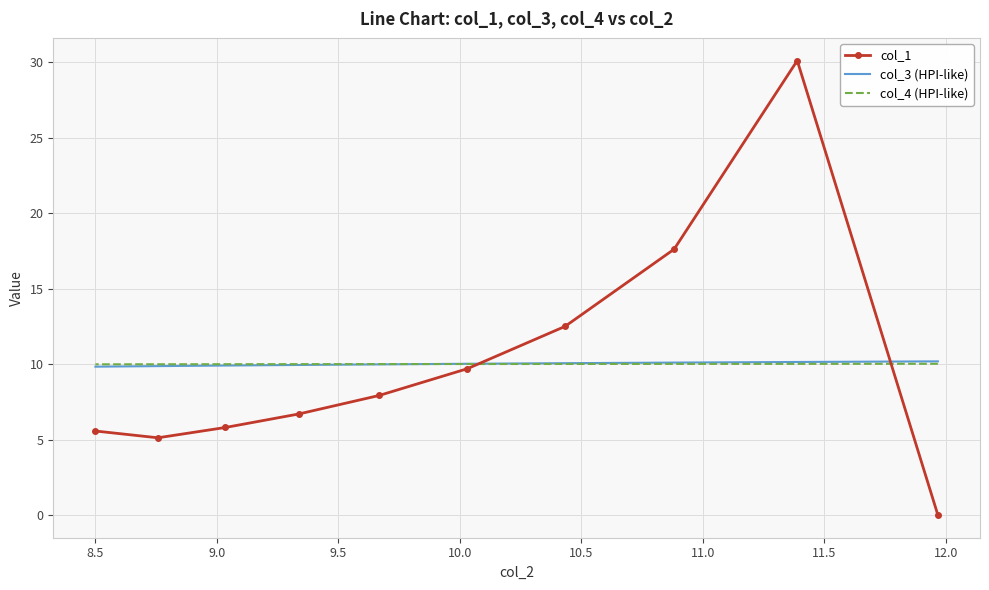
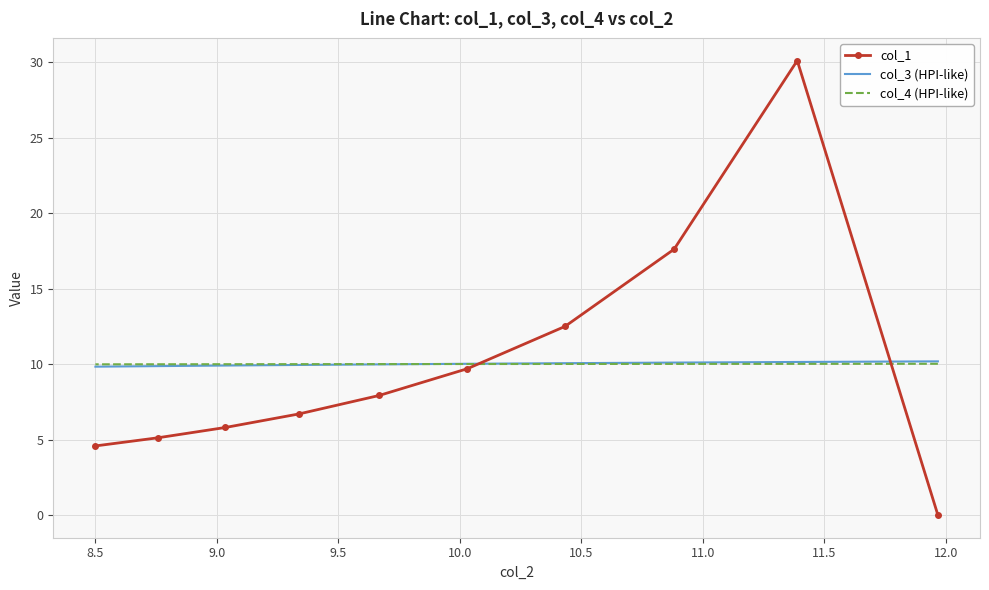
col_1, 8.5: 5.6 -> 4.6
